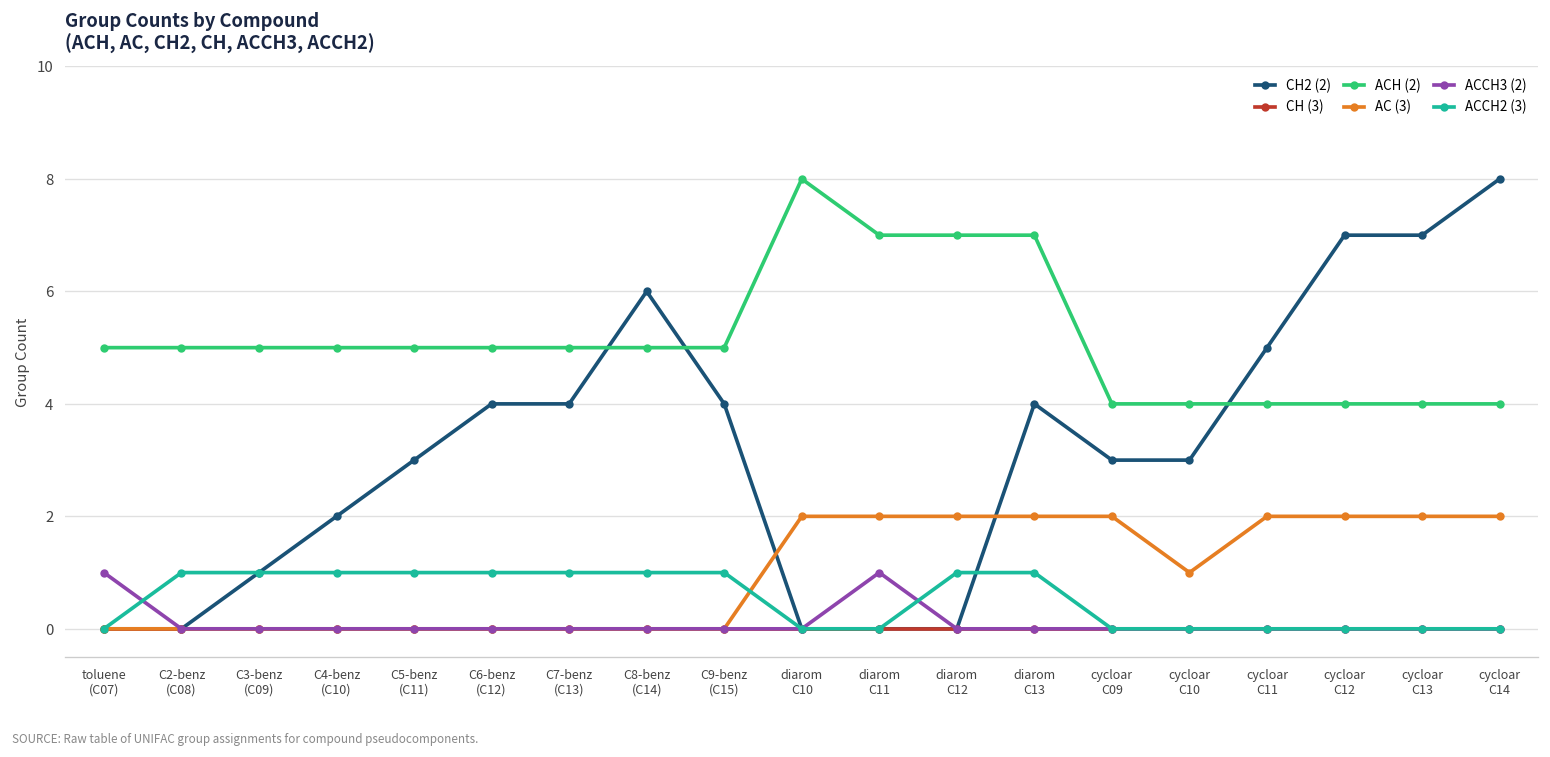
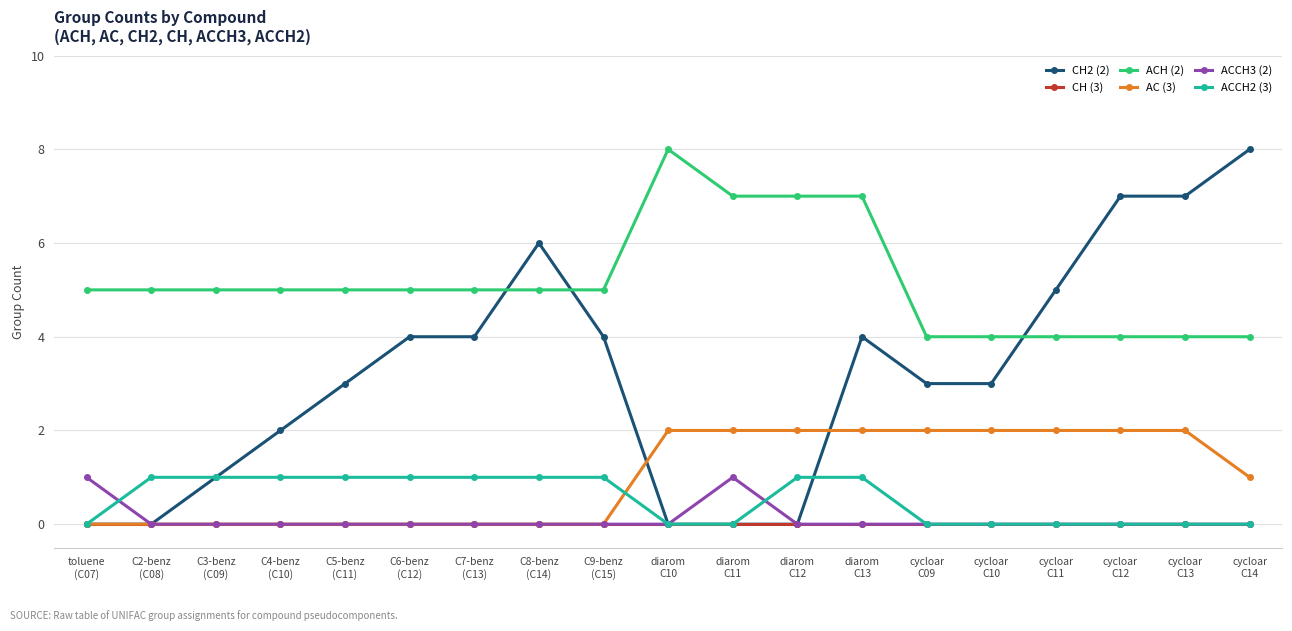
AC (3), cycloar C10: 1 -> 2
AC (3), cycloar C14: 2 -> 1
